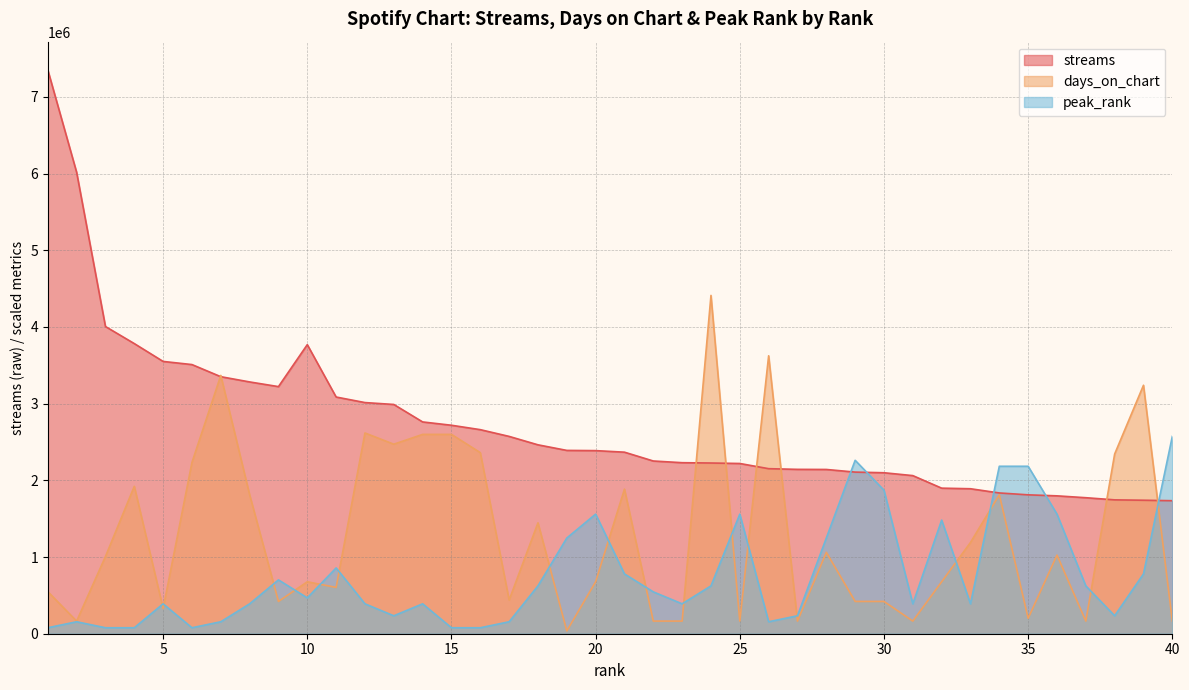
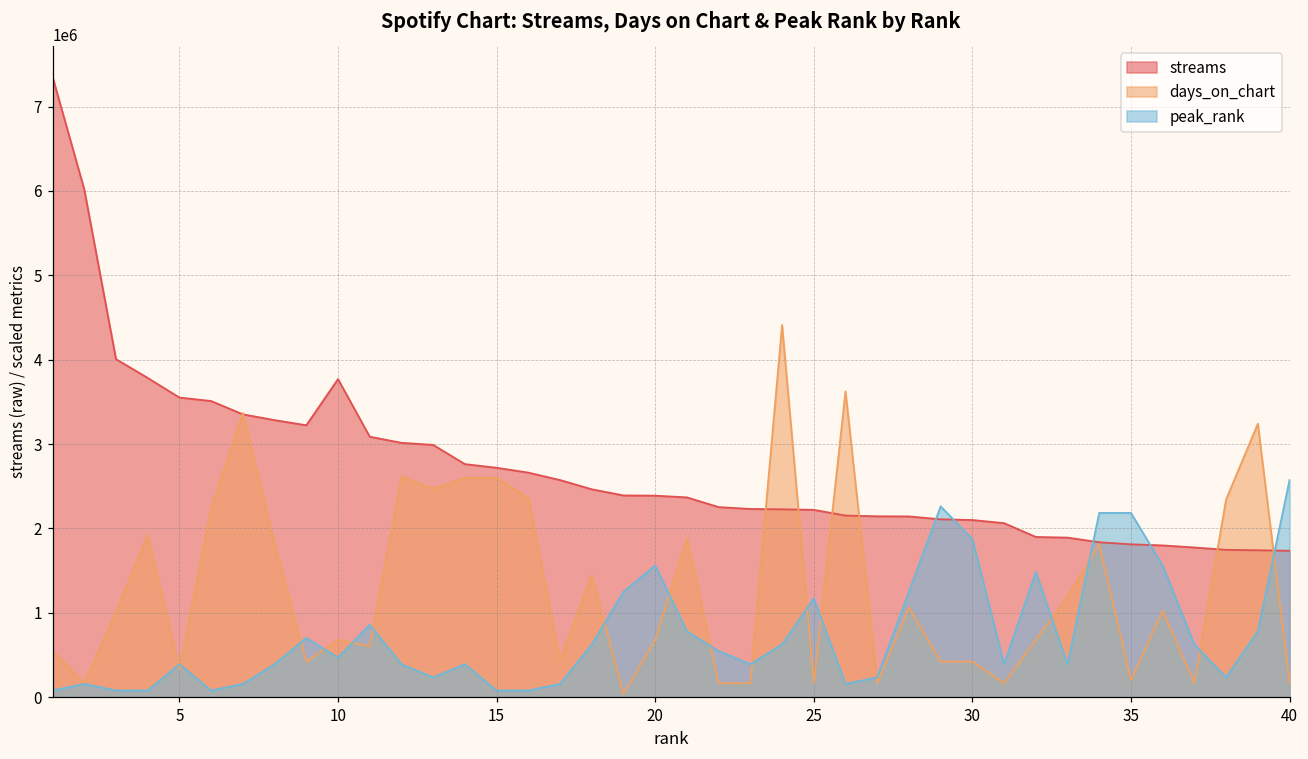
peak_rank, 25: 1600000 -> 1200000
